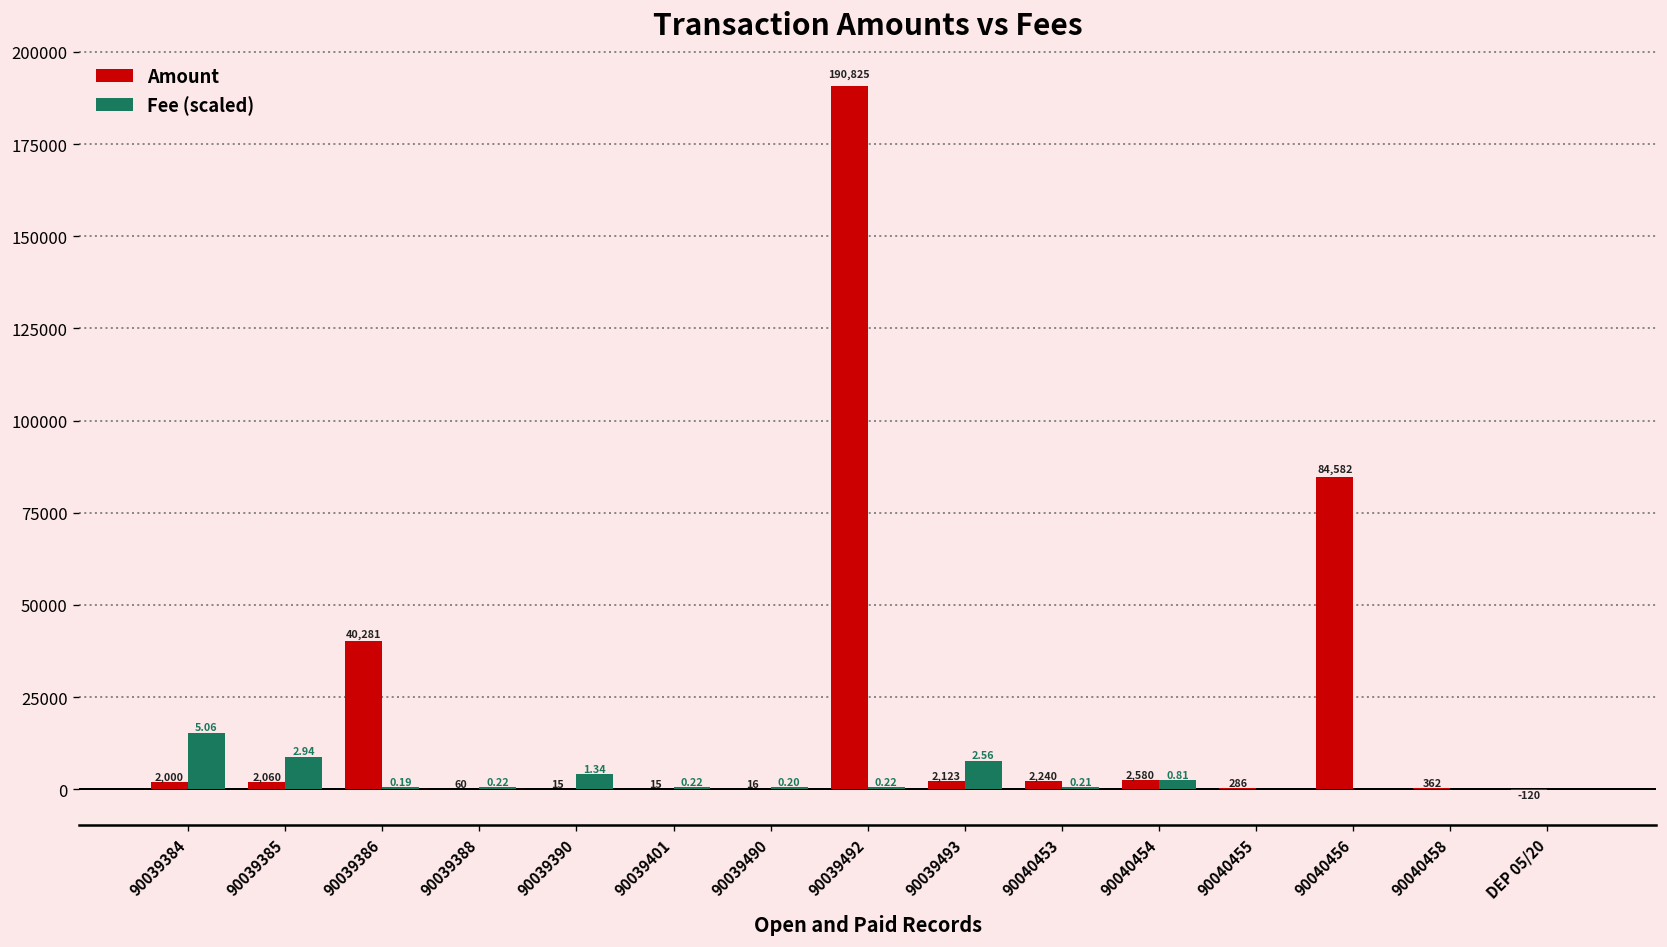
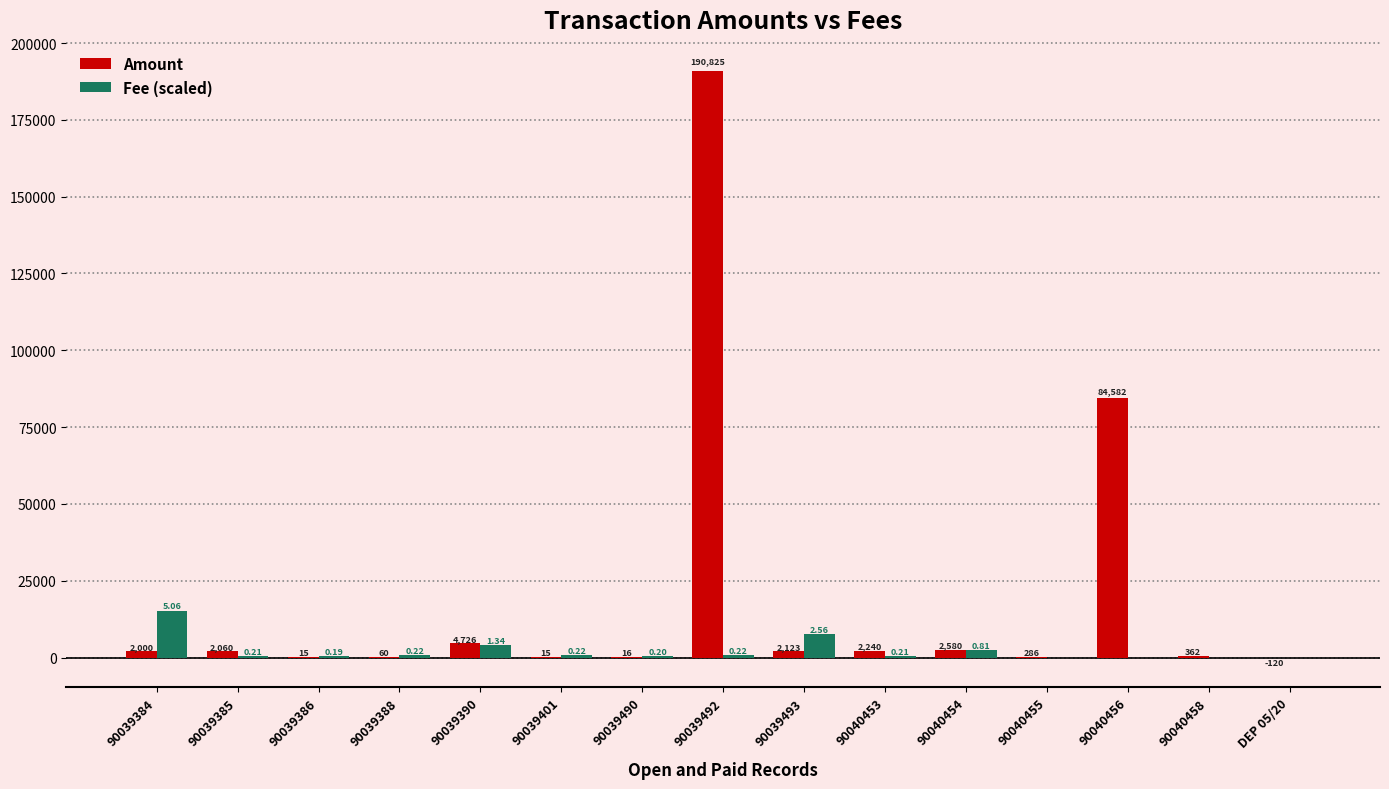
Fee (scaled), 90039385: 2.94 -> 0.21
Amount, 90039386: 40,281 -> 15
Amount, 90039390: 15 -> 4,726
